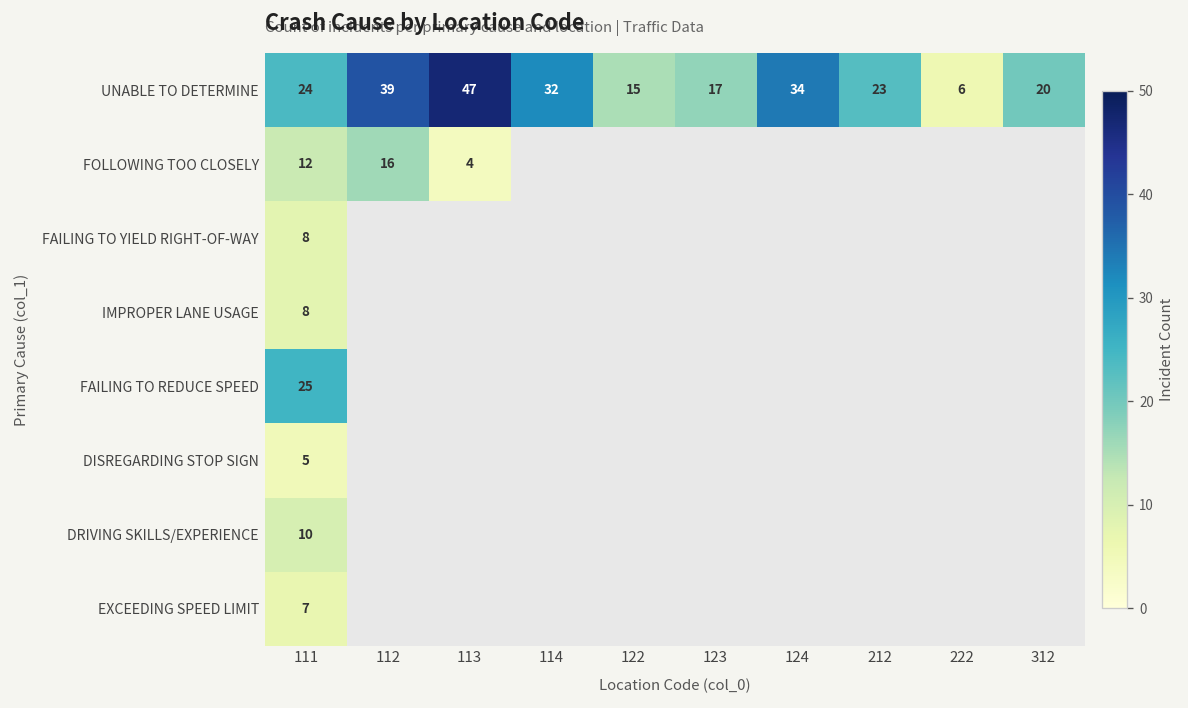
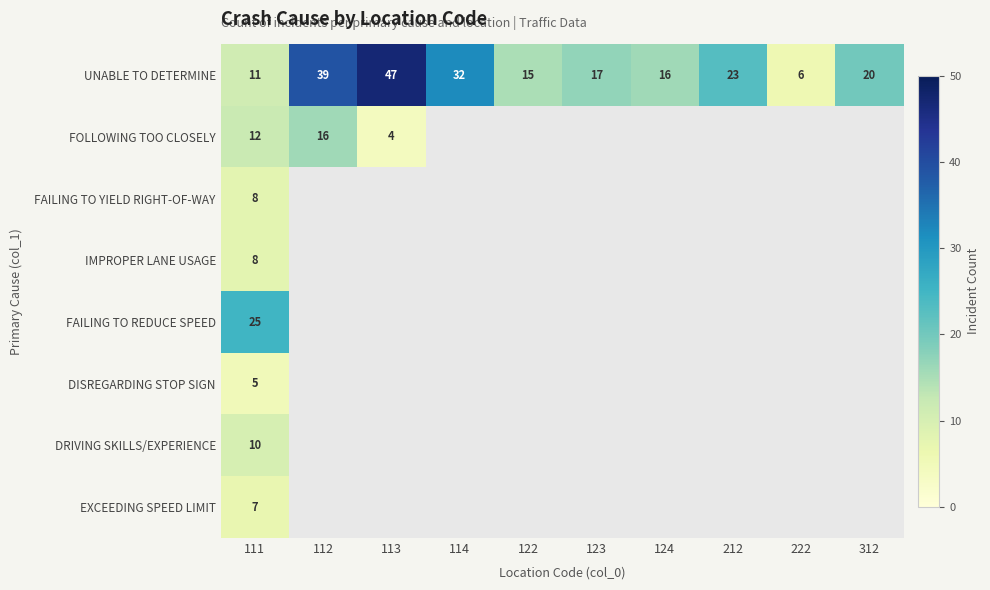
UNABLE TO DETERMINE, 111: 24 -> 11
UNABLE TO DETERMINE, 124: 34 -> 16
